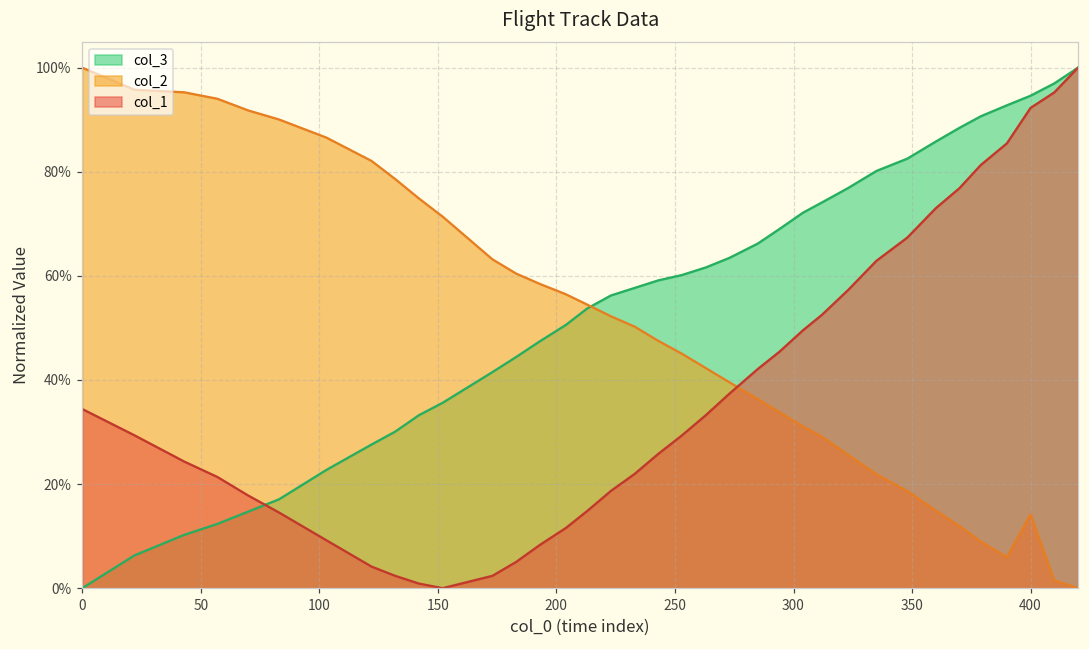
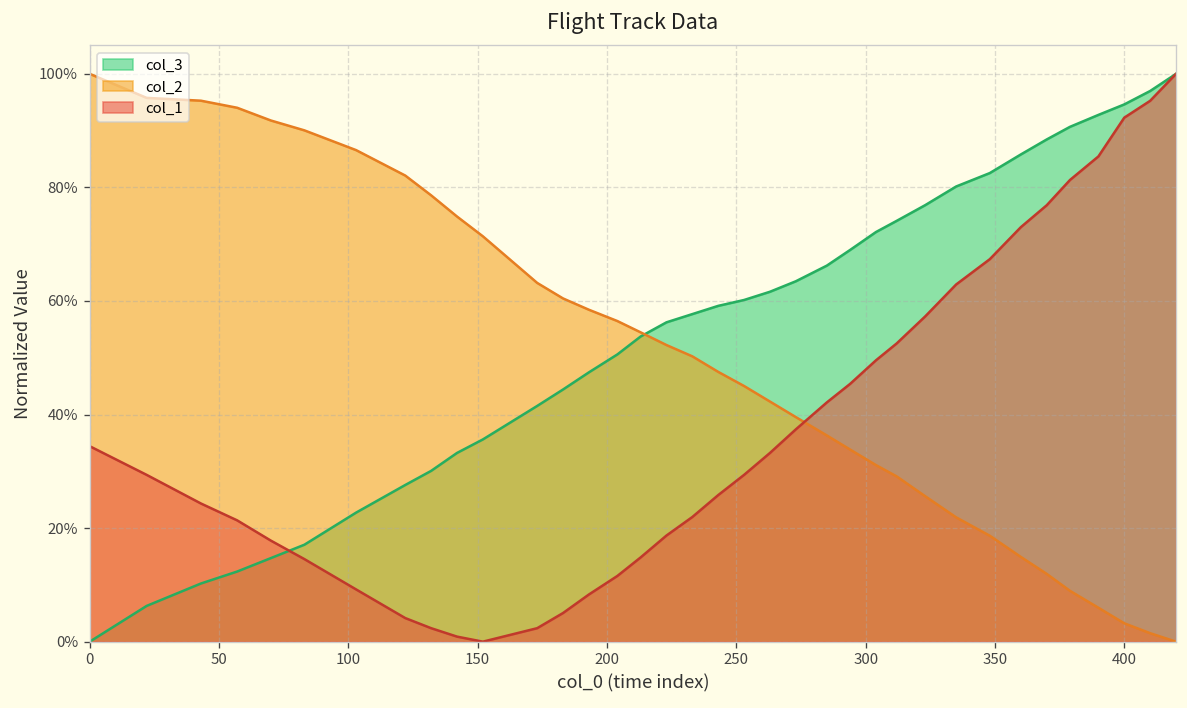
col_2, 400: 14% -> 3%
